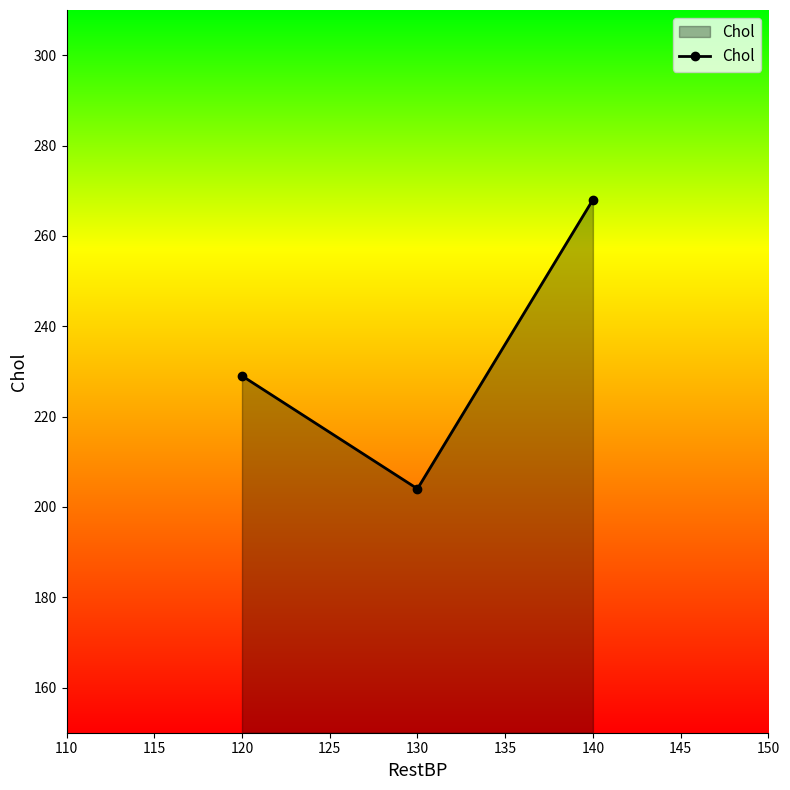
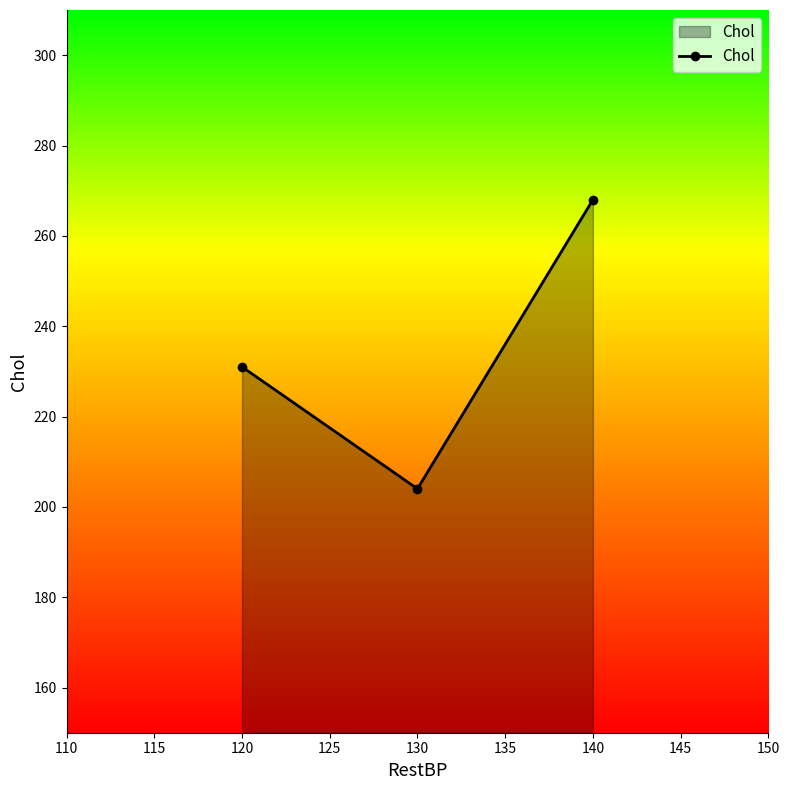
120: 229 -> 231
